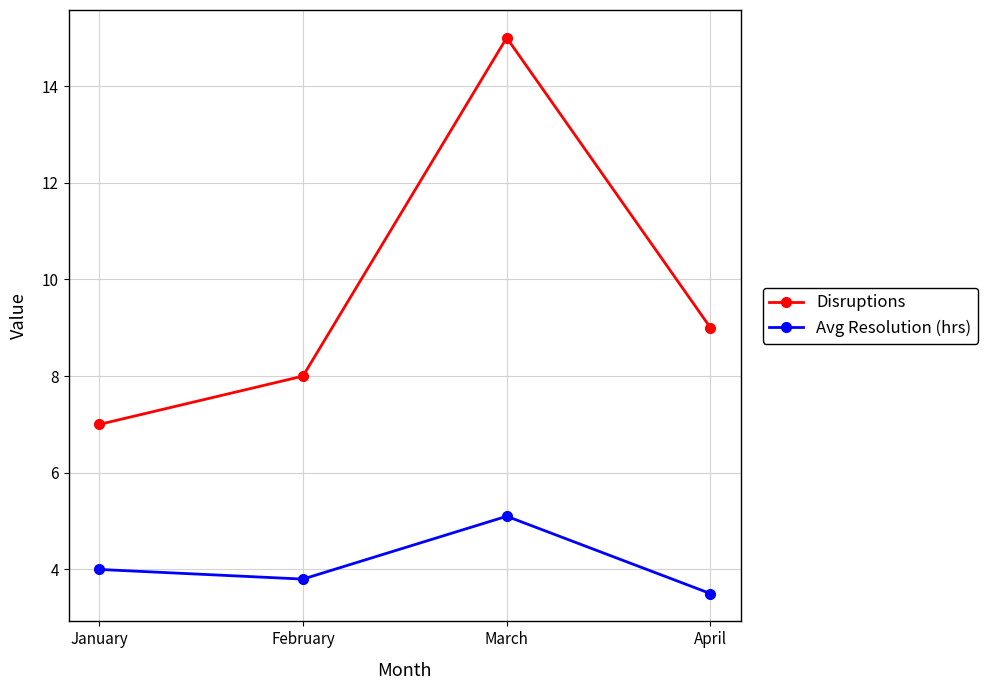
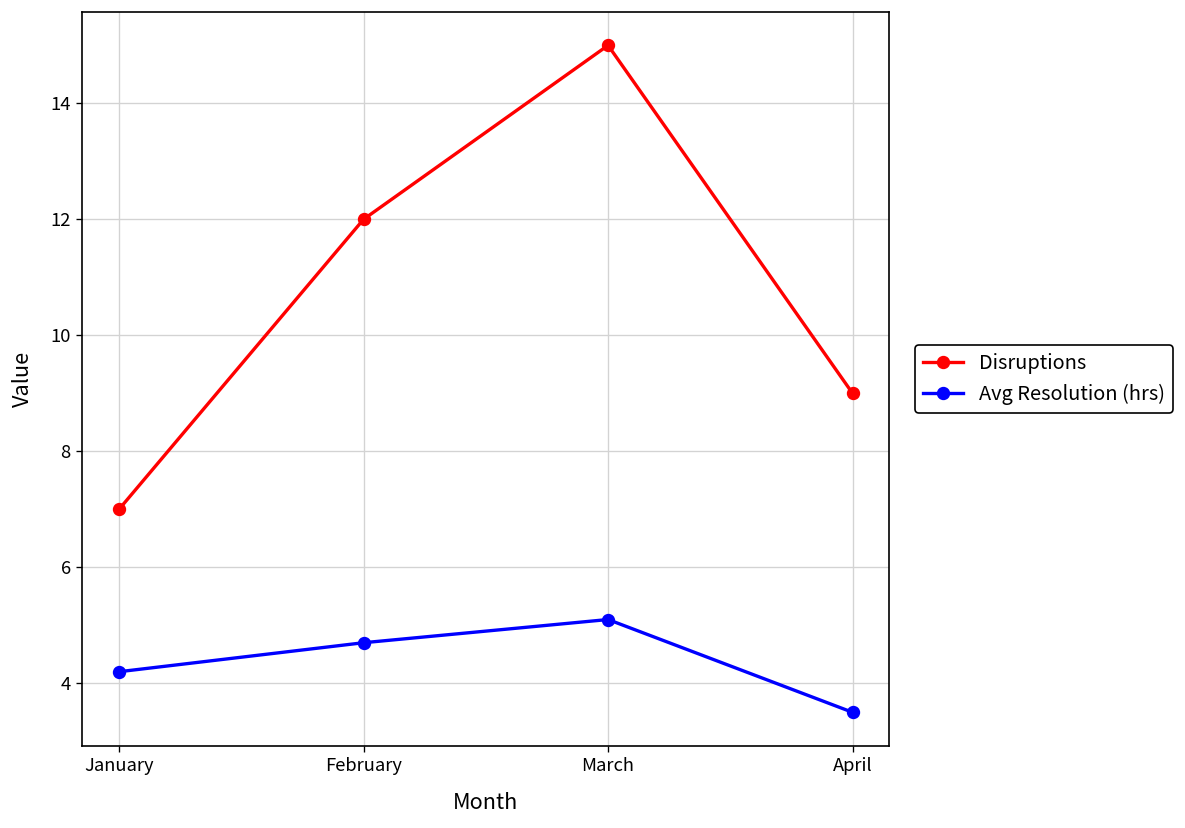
Avg Resolution (hrs), January: 4.0 -> 4.2
Disruptions, February: 8 -> 12
Avg Resolution (hrs), February: 3.8 -> 4.7
